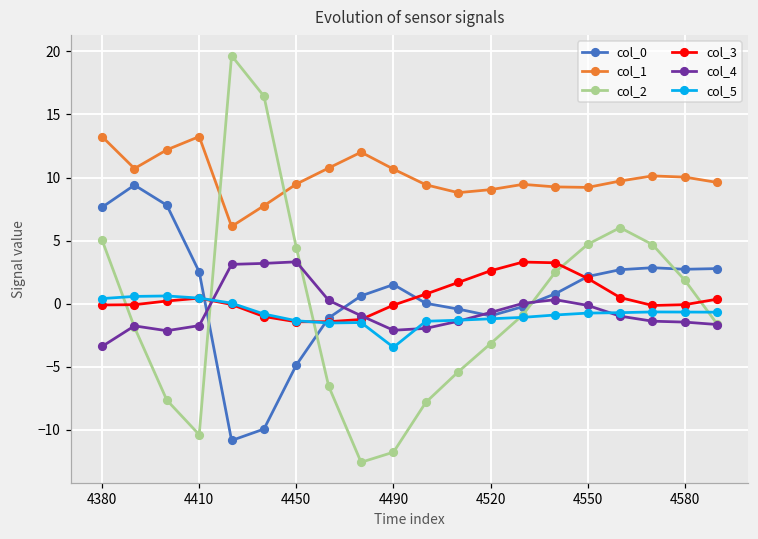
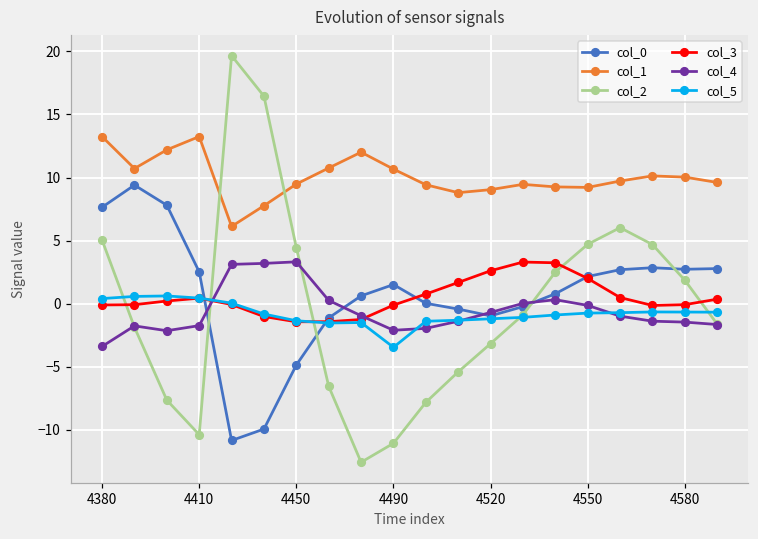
col_2, 4490: -11.8 -> -11.1
